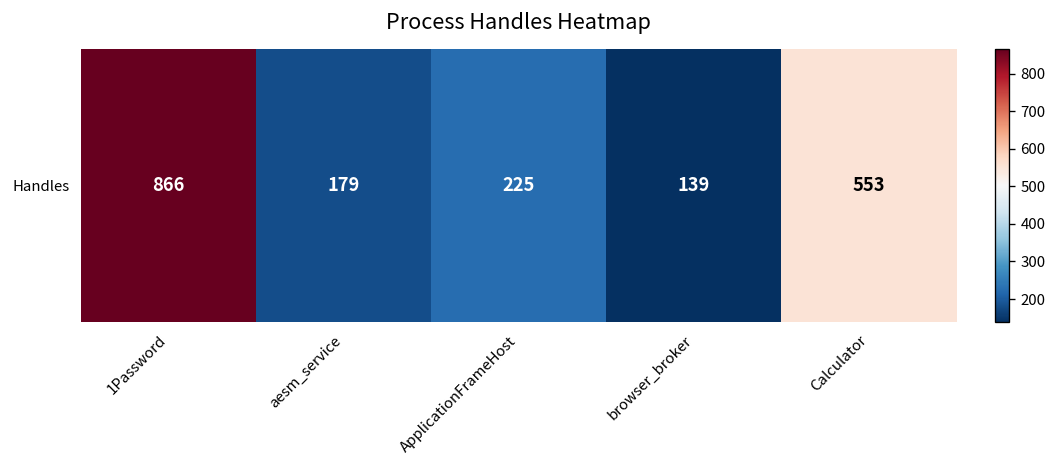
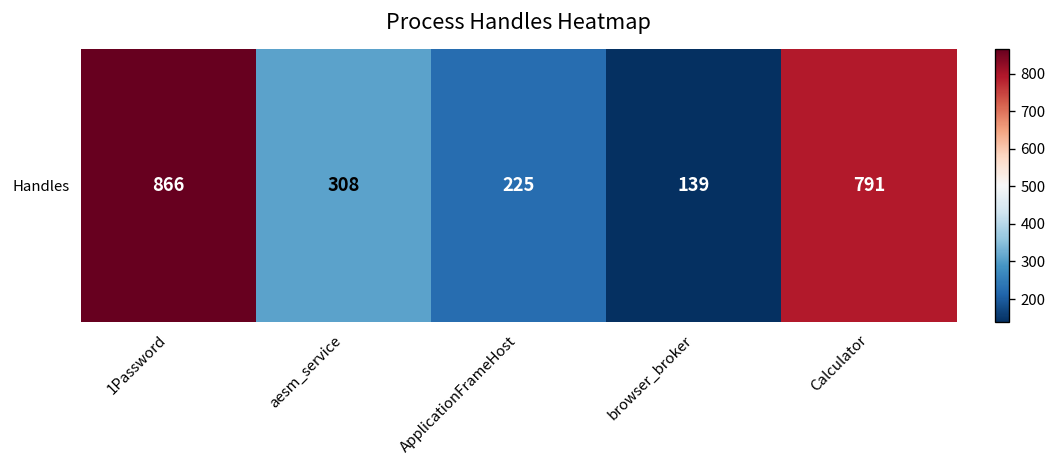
Handles, aesm_service: 179 -> 308
Handles, Calculator: 553 -> 791
